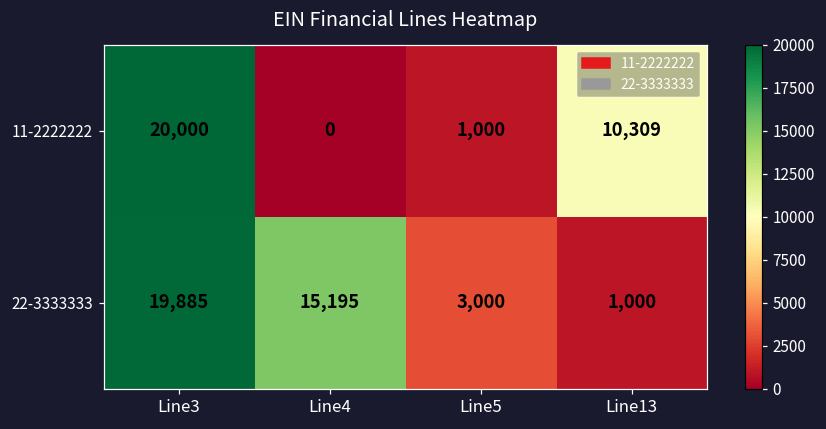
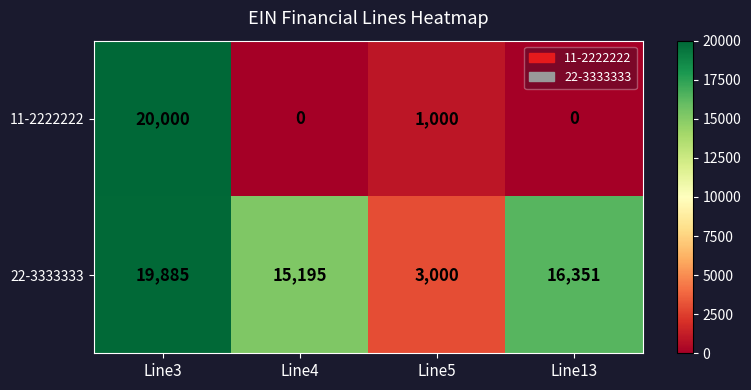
11-2222222, Line13: 10,309 -> 0
22-3333333, Line13: 1,000 -> 16,351
